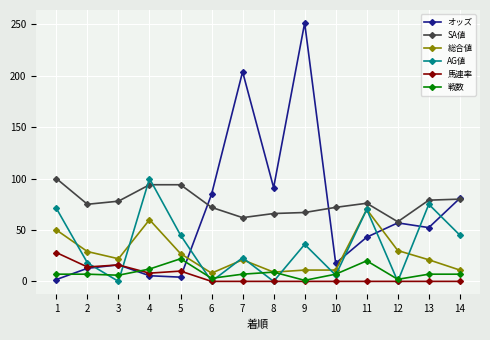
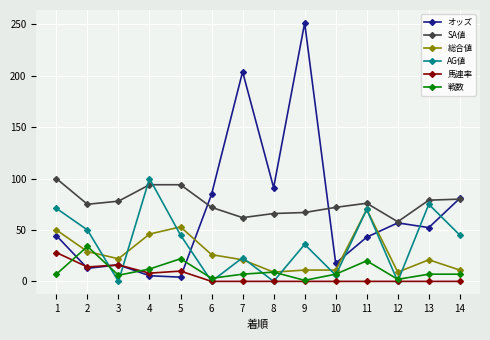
オッズ, 1: 2 -> 45
AG値, 2: 18 -> 50
戦数, 2: 7 -> 34
総合値, 4: 60 -> 46
総合値, 5: 27 -> 53
総合値, 6: 8 -> 26
総合値, 12: 30 -> 9
